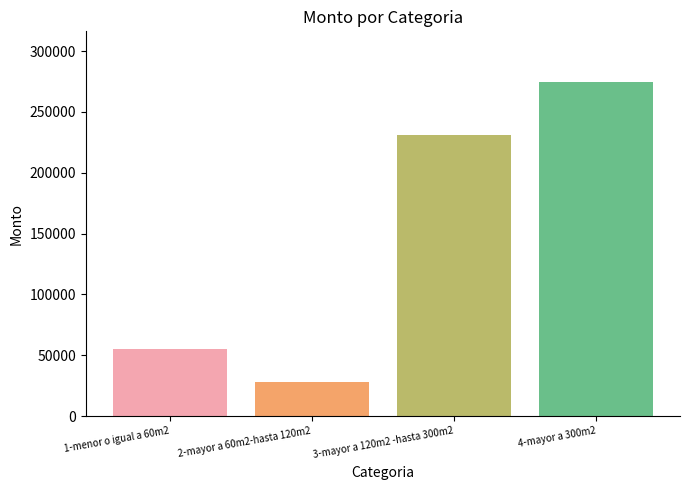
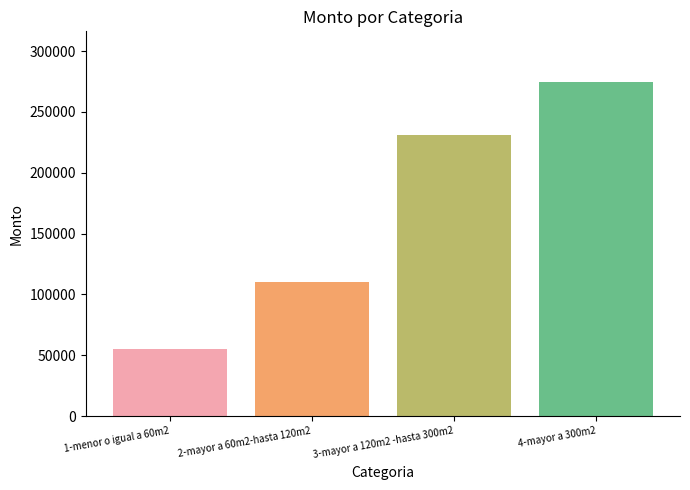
2-mayor a 60m2-hasta 120m2: 28000 -> 110000
